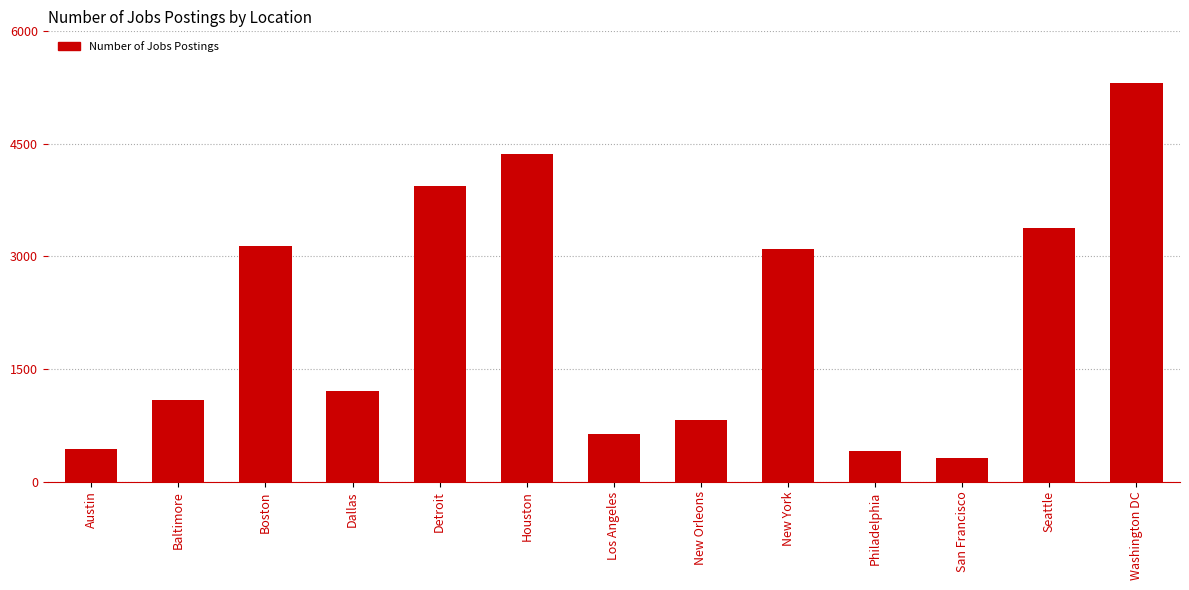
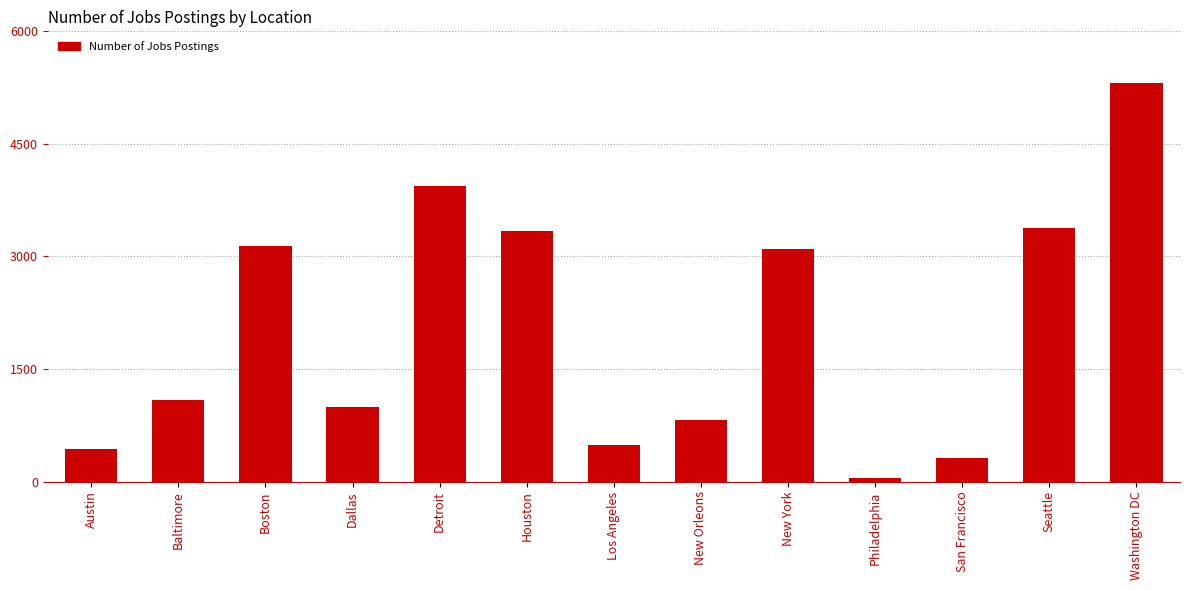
Dallas: 1200 -> 1000
Houston: 4400 -> 3300
Los Angeles: 600 -> 500
Philadelphia: 400 -> 0
